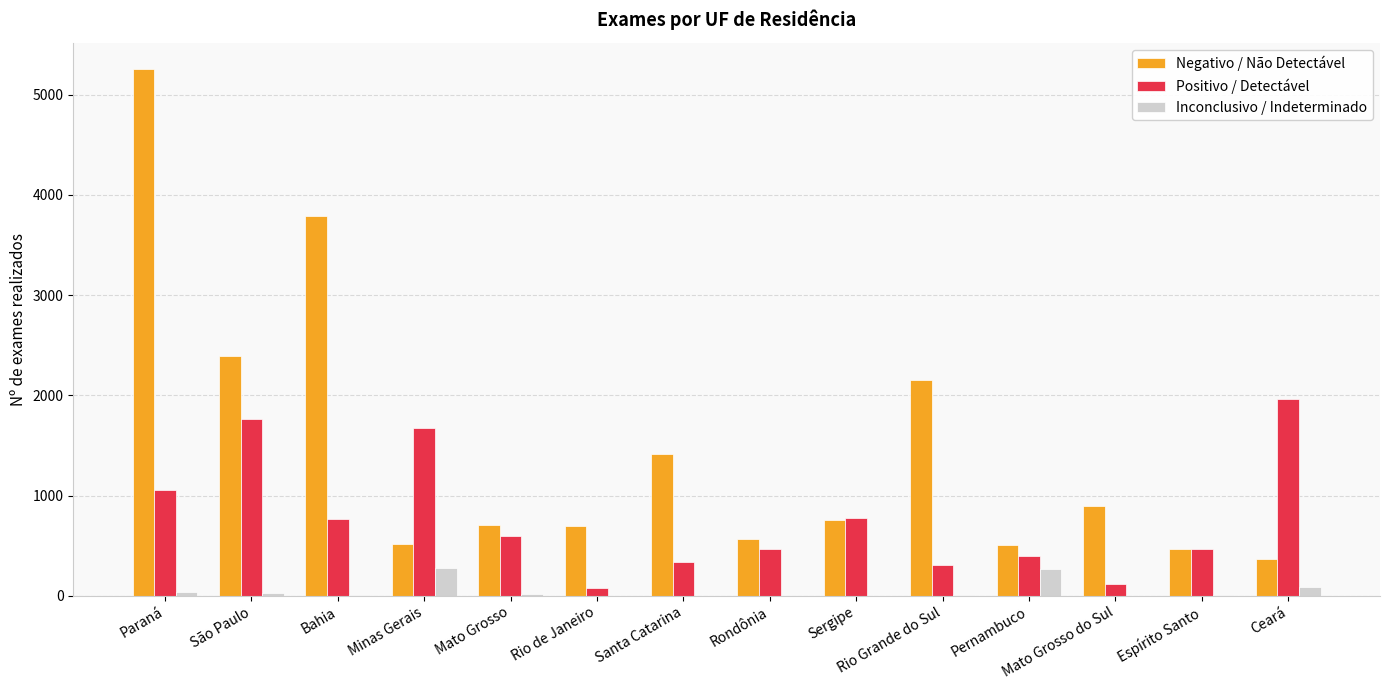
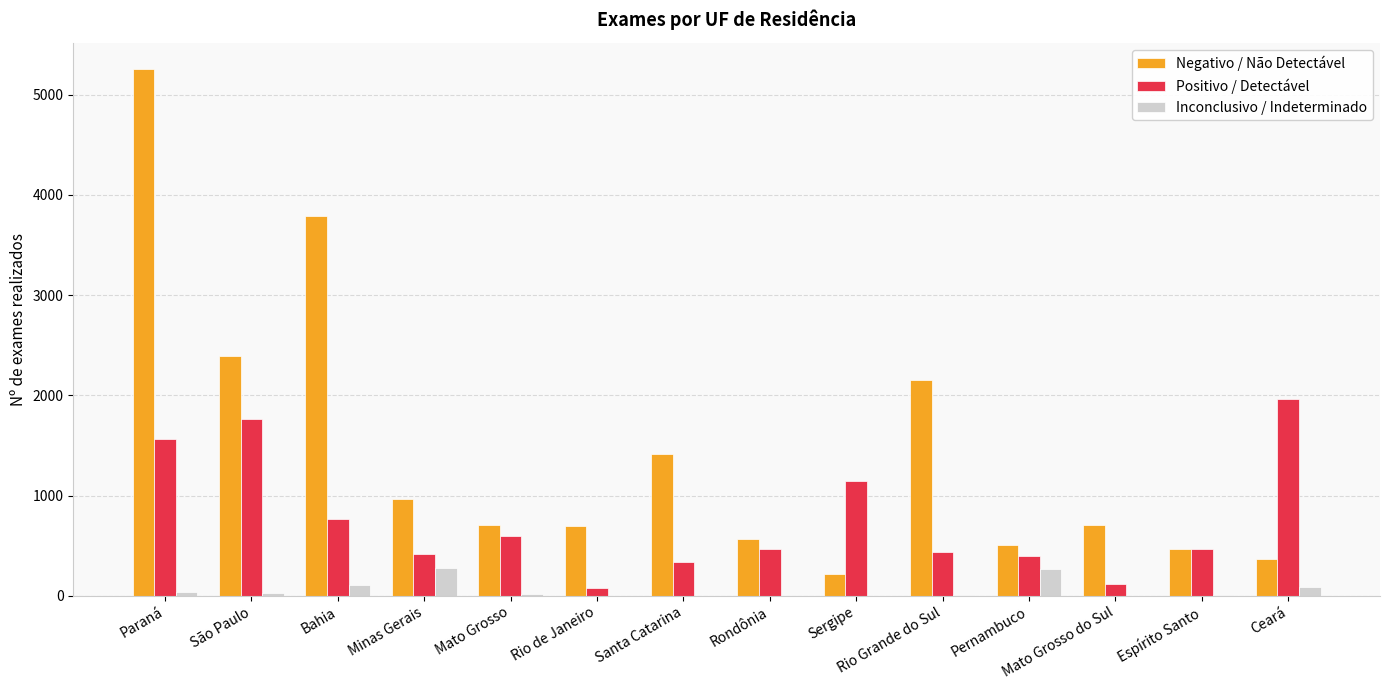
Positivo / Detectável, Paraná: 1060 -> 1570
Inconclusivo / Indeterminado, Bahia: 10 -> 110
Negativo / Não Detectável, Minas Gerais: 520 -> 960
Positivo / Detectável, Minas Gerais: 1670 -> 420
Negativo / Não Detectável, Sergipe: 760 -> 220
Positivo / Detectável, Sergipe: 780 -> 1150
Positivo / Detectável, Rio Grande do Sul: 310 -> 430
Negativo / Não Detectável, Mato Grosso do Sul: 900 -> 700
